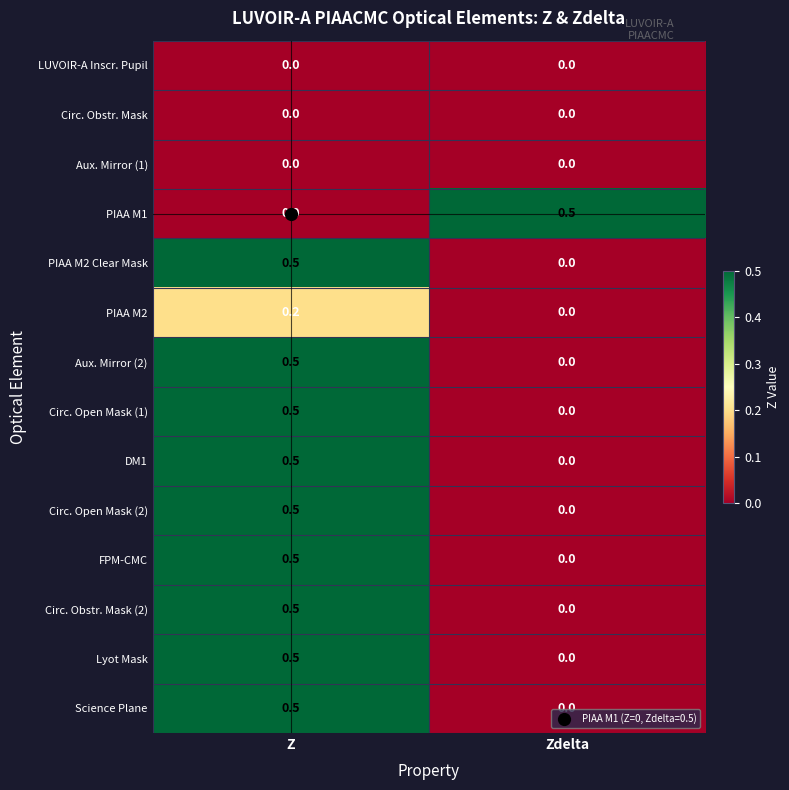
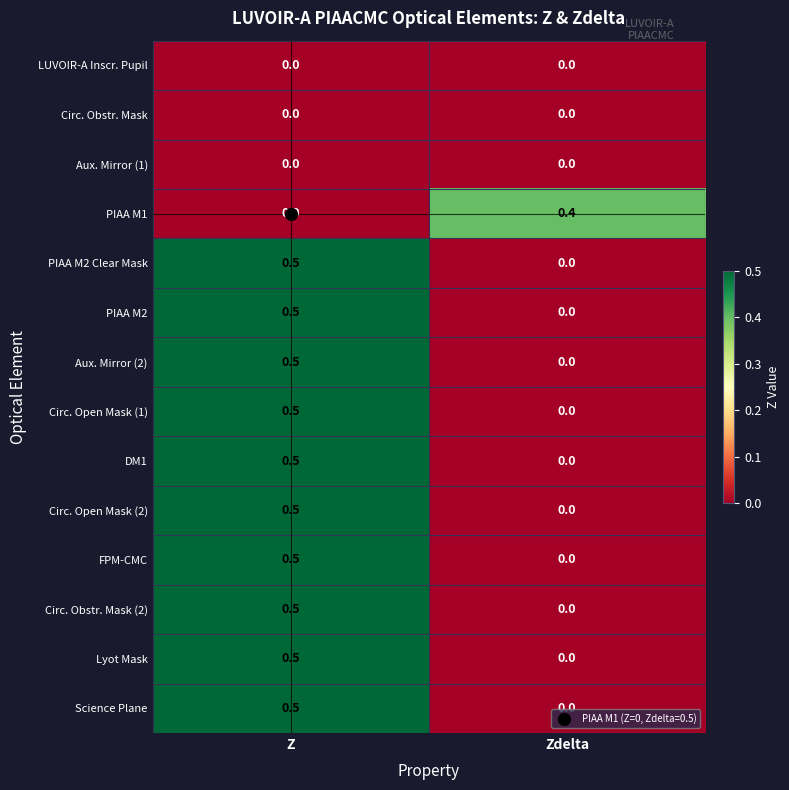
PIAA M1, Zdelta: 0.5 -> 0.4
PIAA M2, Z: 0.2 -> 0.5
